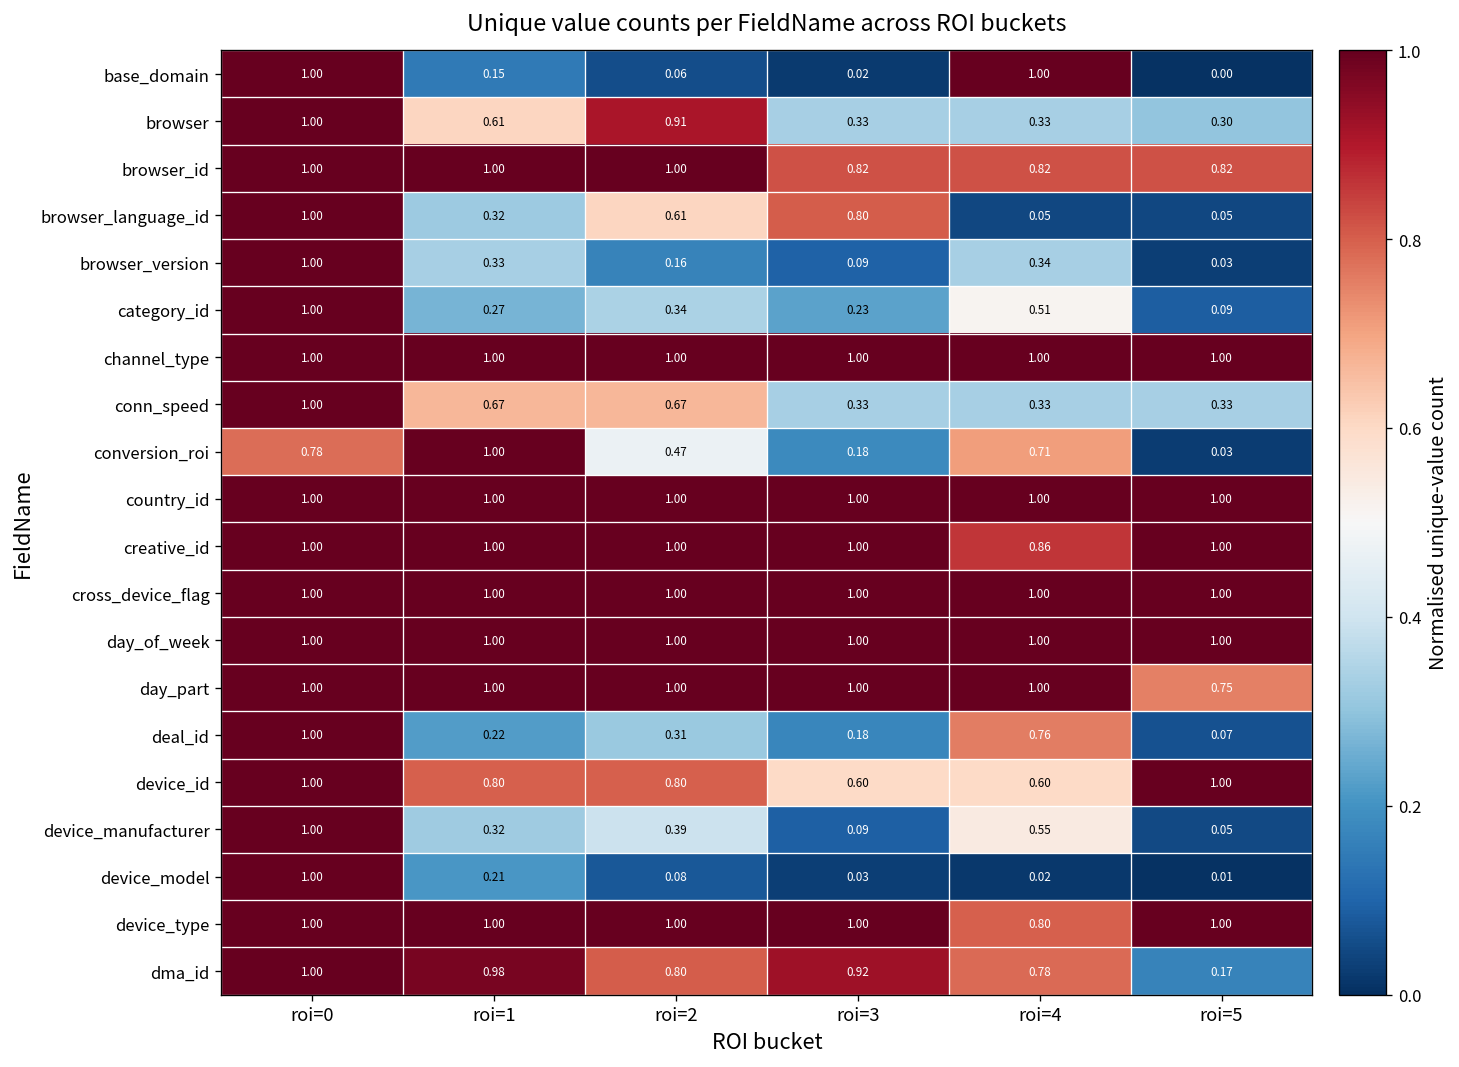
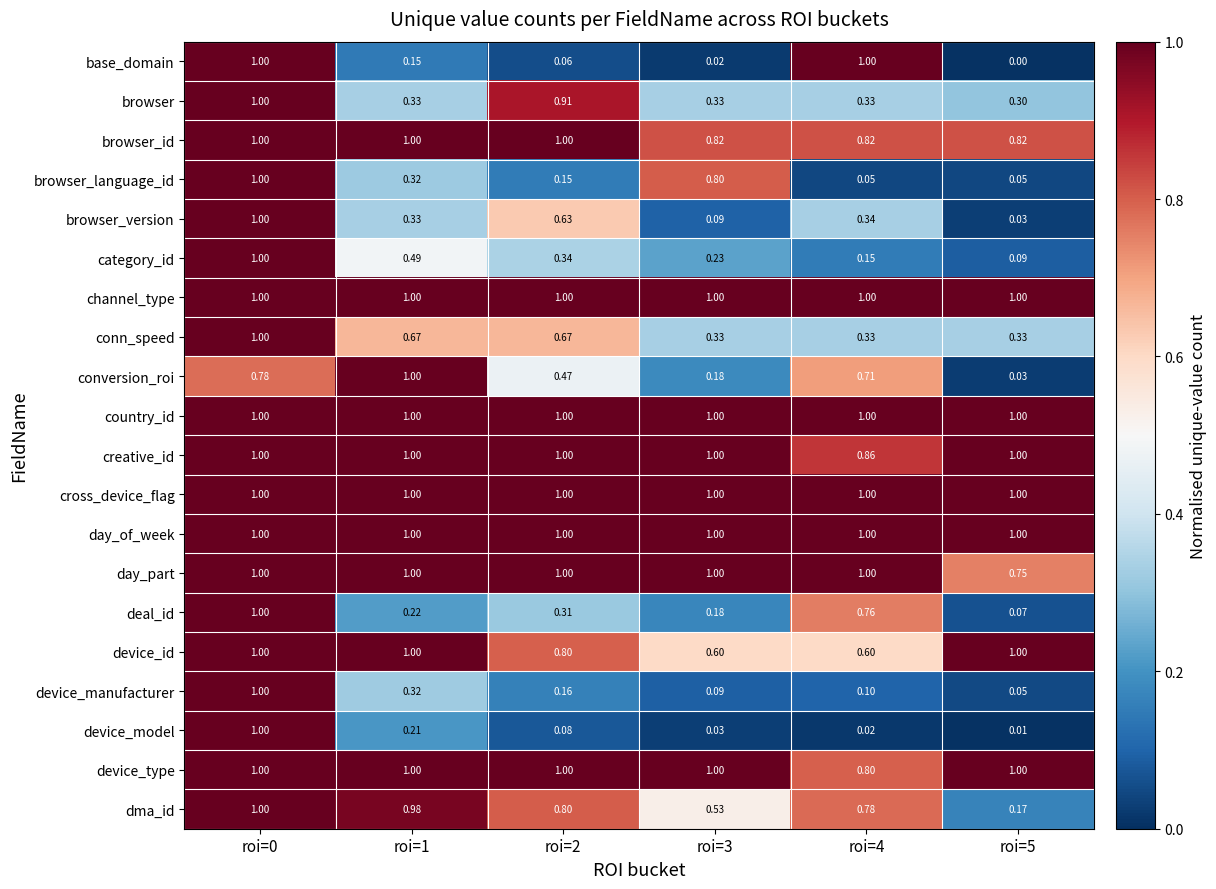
browser, roi=1: 0.61 -> 0.33
browser_language_id, roi=2: 0.61 -> 0.15
browser_version, roi=2: 0.16 -> 0.63
category_id, roi=1: 0.27 -> 0.49
category_id, roi=4: 0.51 -> 0.15
device_id, roi=1: 0.80 -> 1.00
device_manufacturer, roi=2: 0.39 -> 0.16
device_manufacturer, roi=4: 0.55 -> 0.10
dma_id, roi=3: 0.92 -> 0.53
